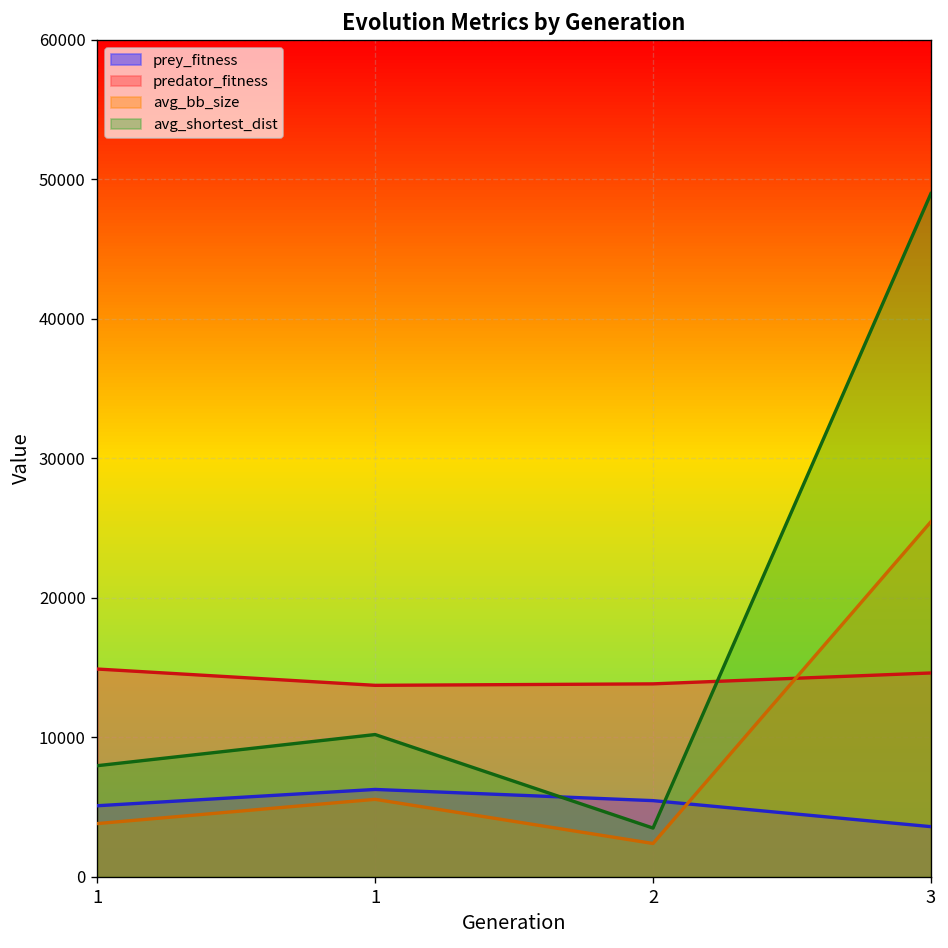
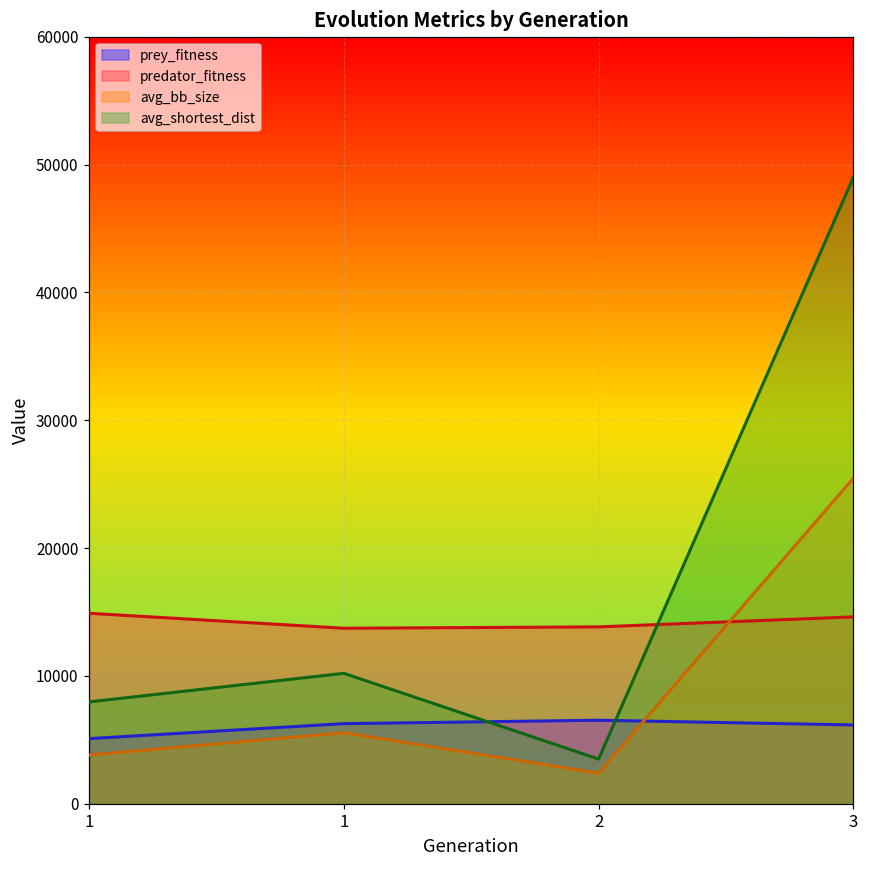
prey_fitness, 2: 5500 -> 6500
prey_fitness, 3: 3600 -> 6200
